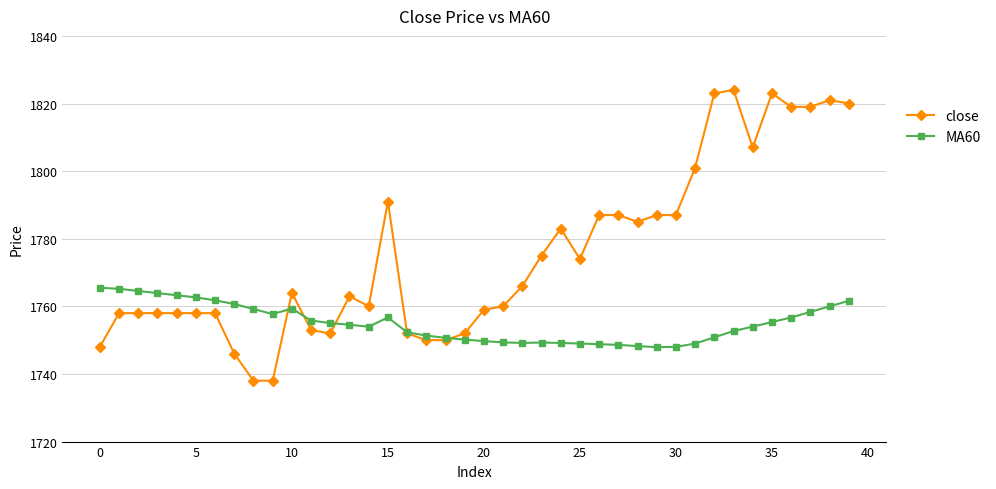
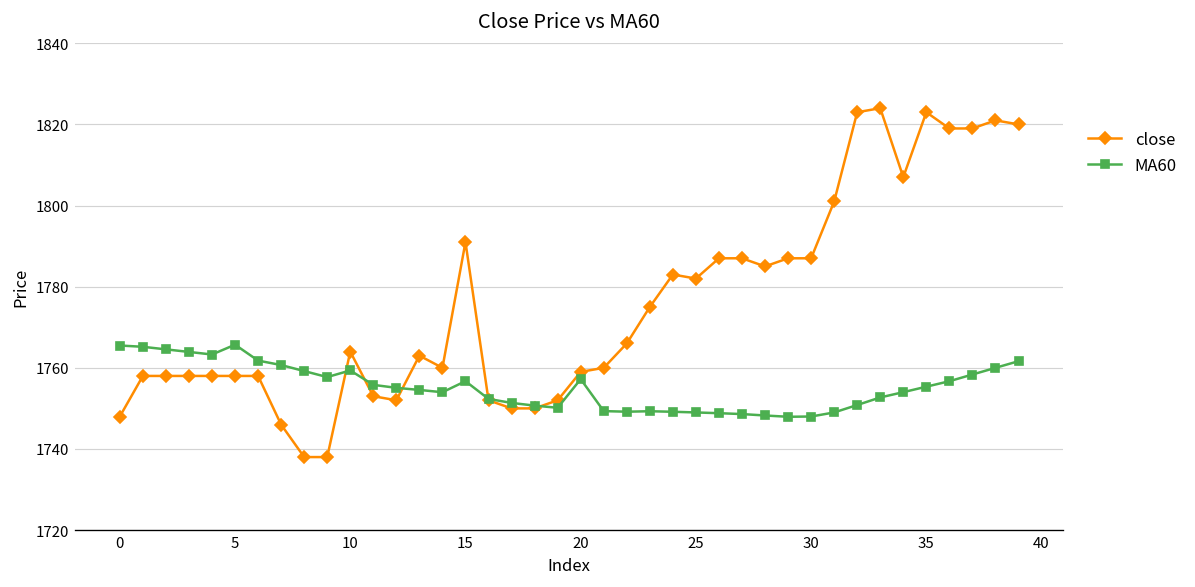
MA60, 5: 1763 -> 1766
MA60, 20: 1750 -> 1757
close, 25: 1774 -> 1782
